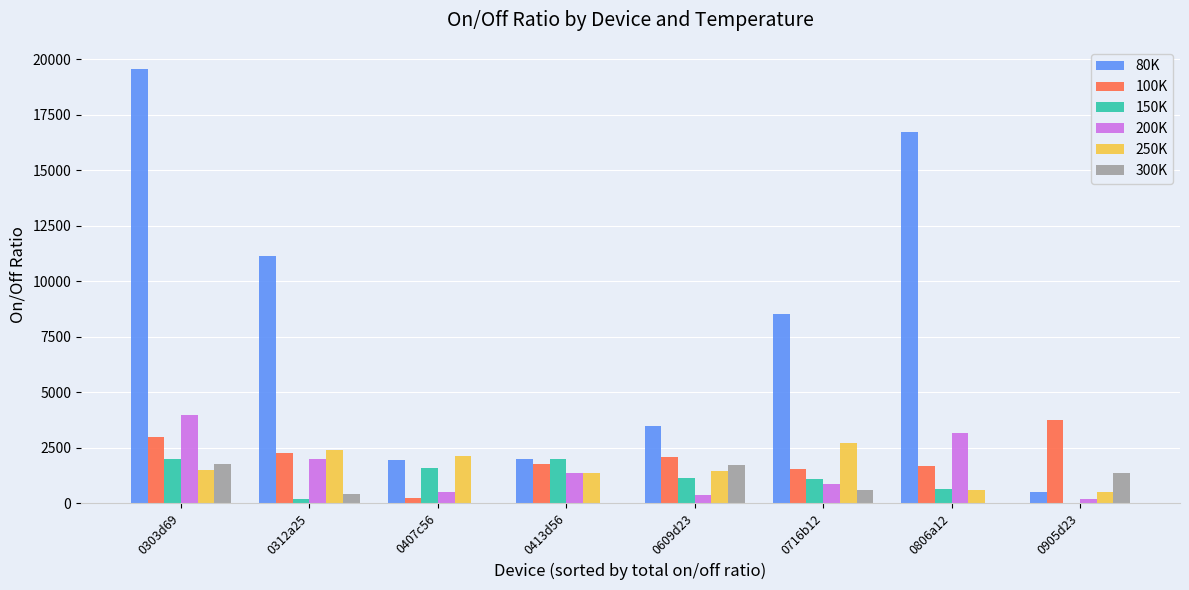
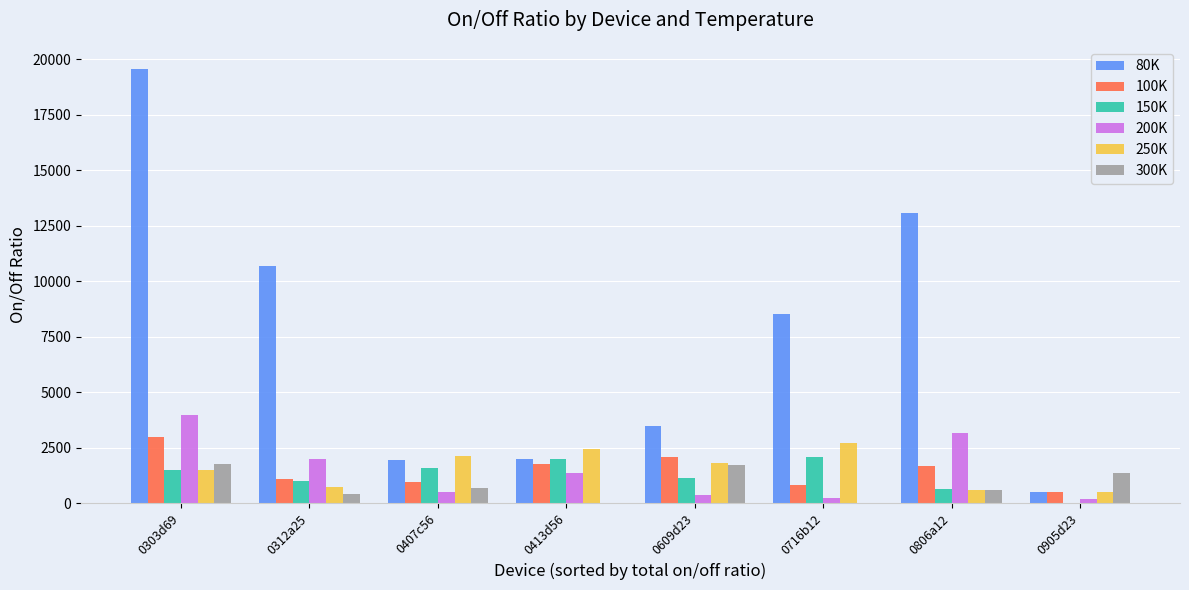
150K, 0303d69: 2000 -> 1500
80K, 0312a25: 11200 -> 10700
100K, 0312a25: 2300 -> 1100
150K, 0312a25: 200 -> 1000
250K, 0312a25: 2400 -> 700
100K, 0407c56: 200 -> 1000
300K, 0407c56: 0 -> 700
250K, 0413d56: 1400 -> 2400
250K, 0609d23: 1400 -> 1800
100K, 0716b12: 1500 -> 800
150K, 0716b12: 1100 -> 2100
200K, 0716b12: 900 -> 200
300K, 0716b12: 600 -> 0
80K, 0806a12: 16700 -> 13100
300K, 0806a12: 0 -> 600
100K, 0905d23: 3700 -> 500
